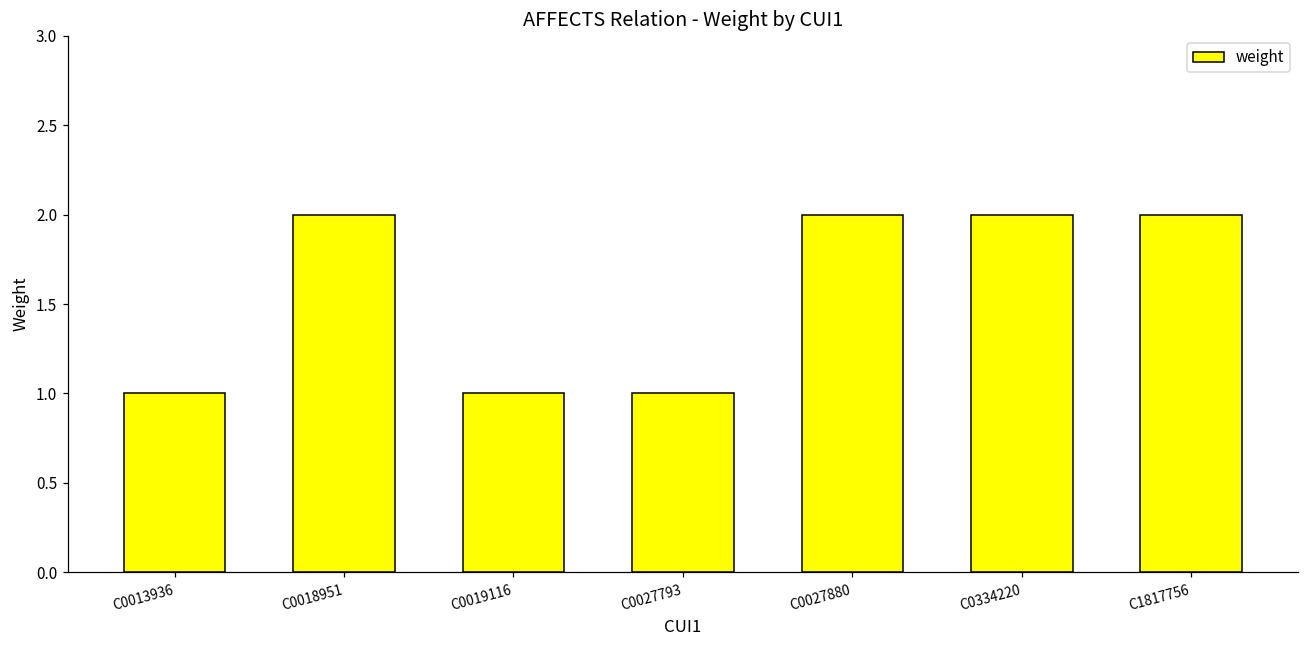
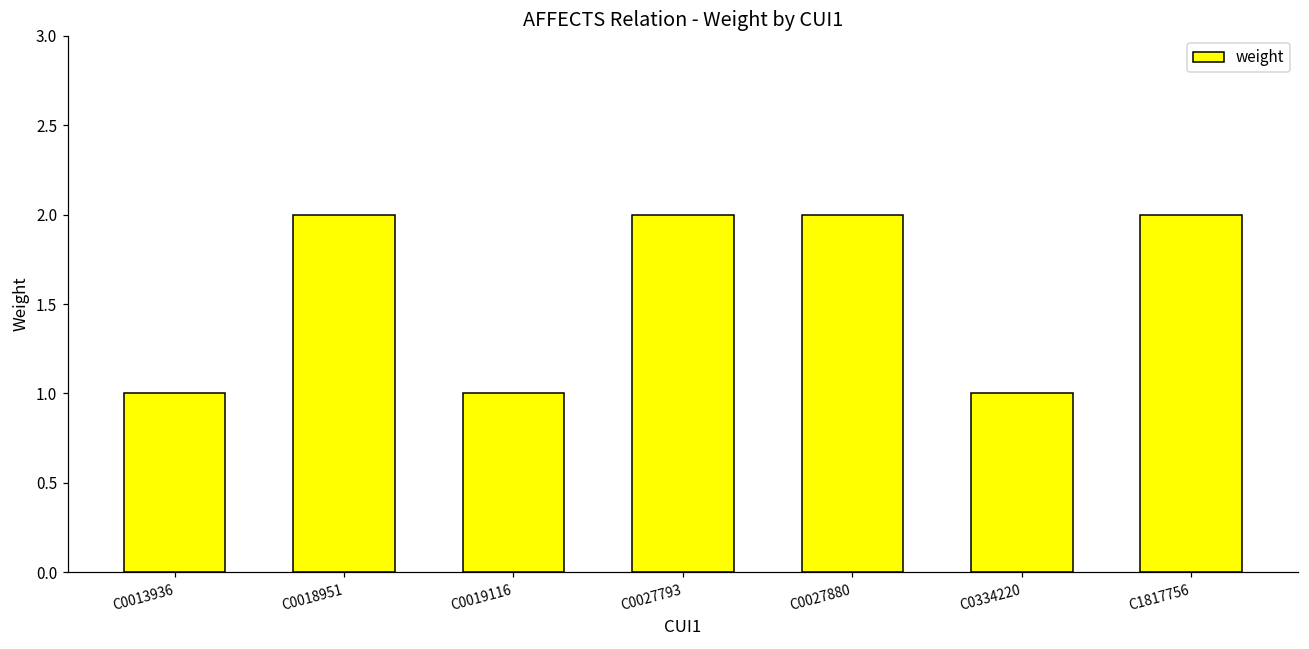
C0027793: 1 -> 2
C0334220: 2 -> 1
